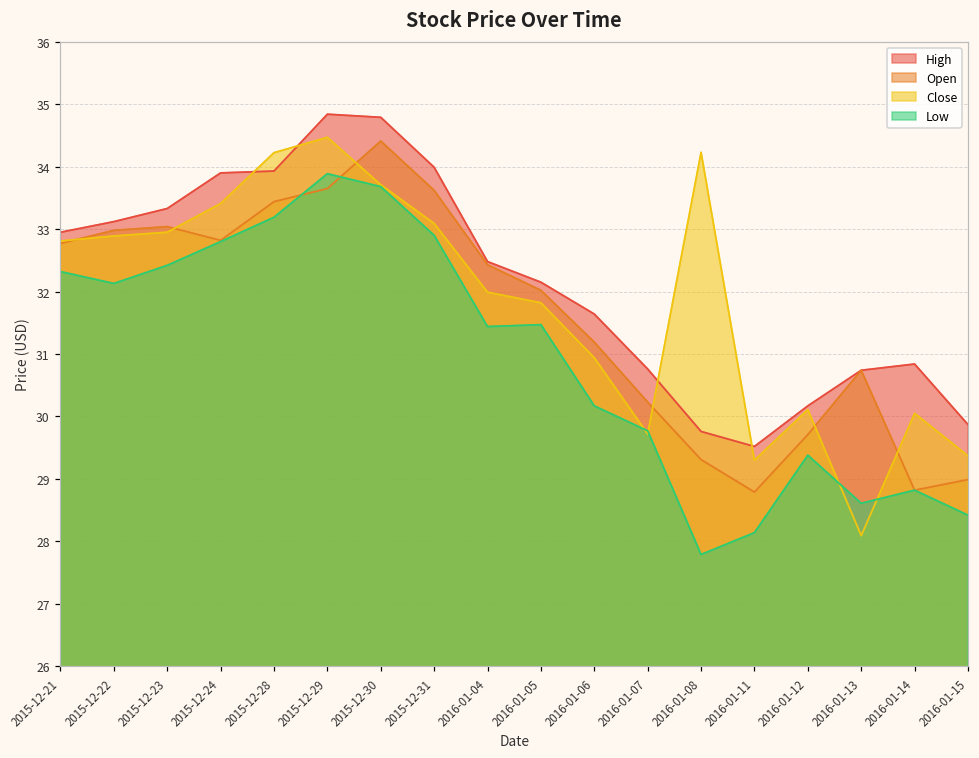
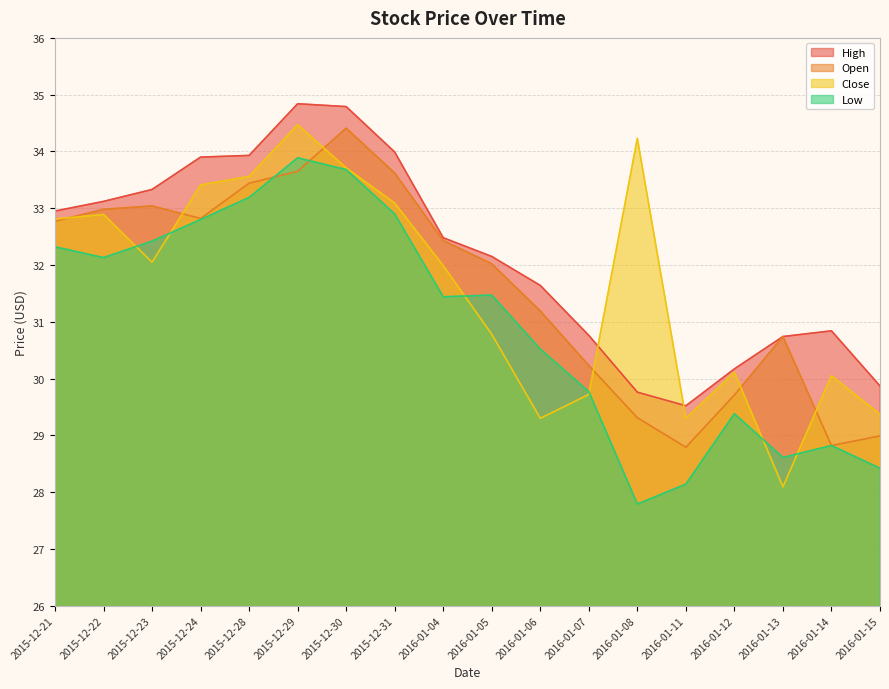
Close, 2015-12-23: 33.0 -> 32.0
Close, 2015-12-28: 34.2 -> 33.6
Close, 2016-01-05: 31.8 -> 30.8
Close, 2016-01-06: 30.9 -> 29.3
Low, 2016-01-06: 30.2 -> 30.5
